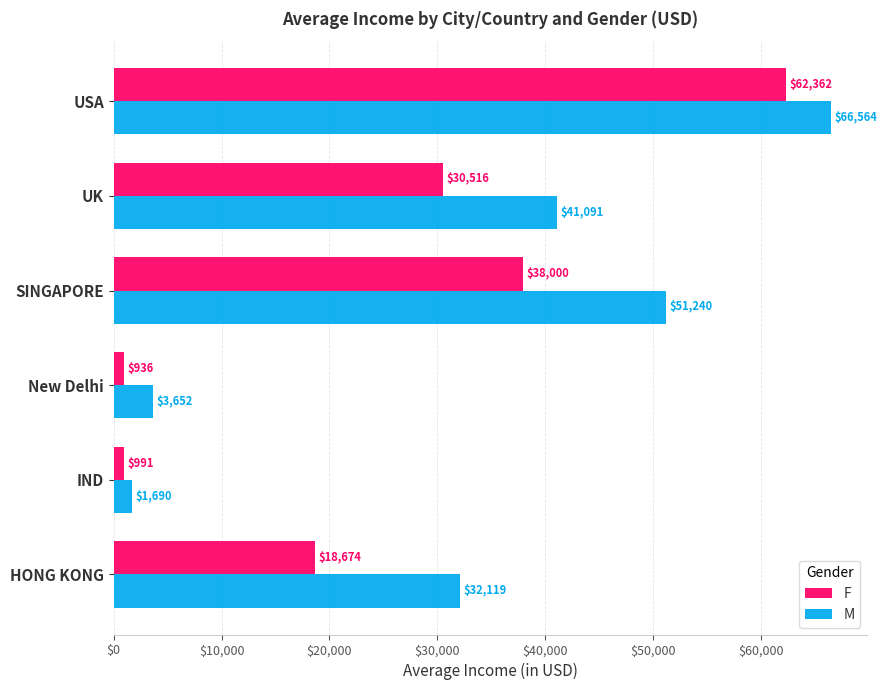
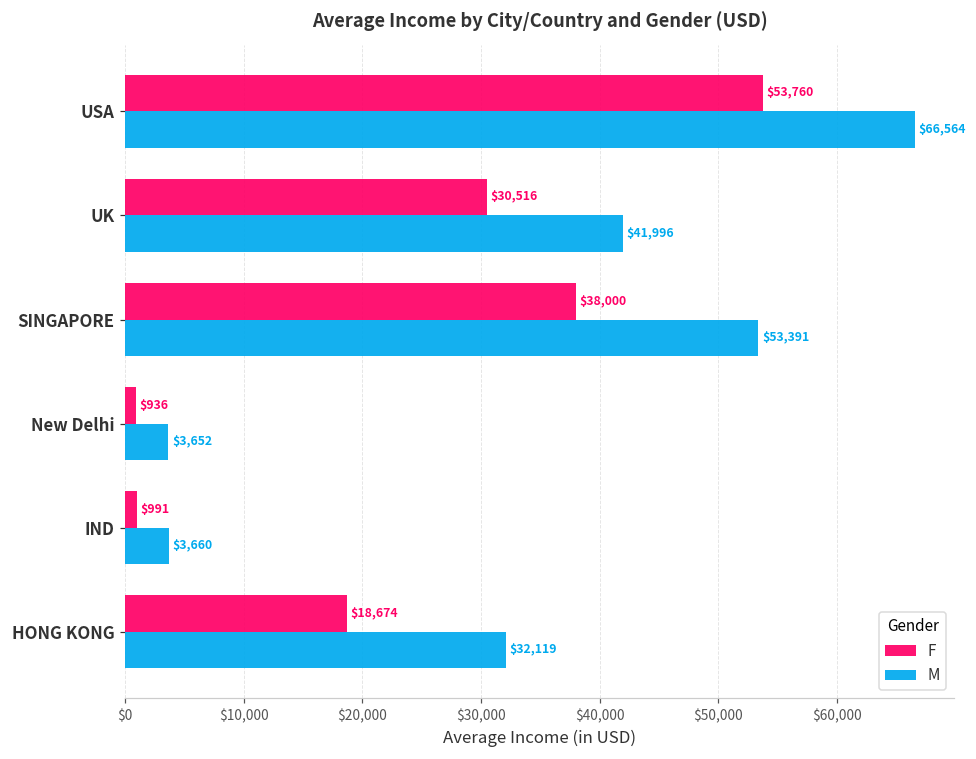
F, USA: $62,362 -> $53,760
M, UK: $41,091 -> $41,996
M, SINGAPORE: $51,240 -> $53,391
M, IND: $1,690 -> $3,660
